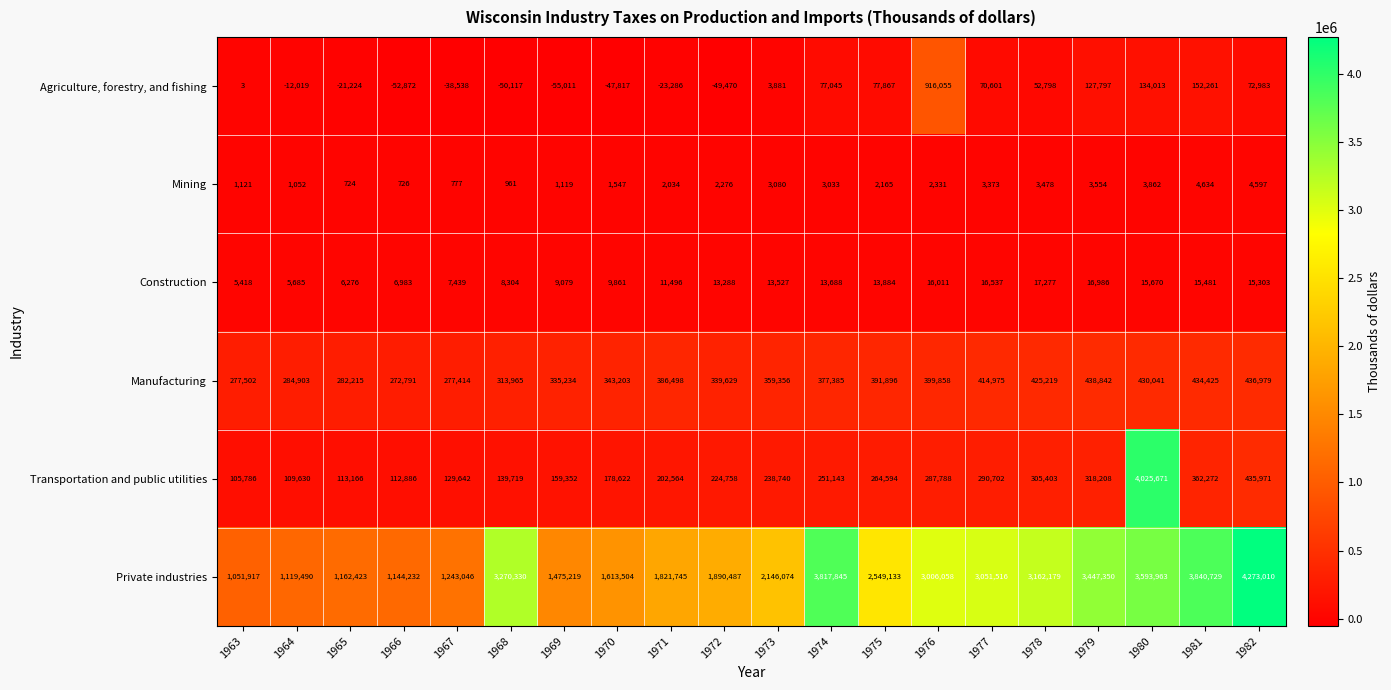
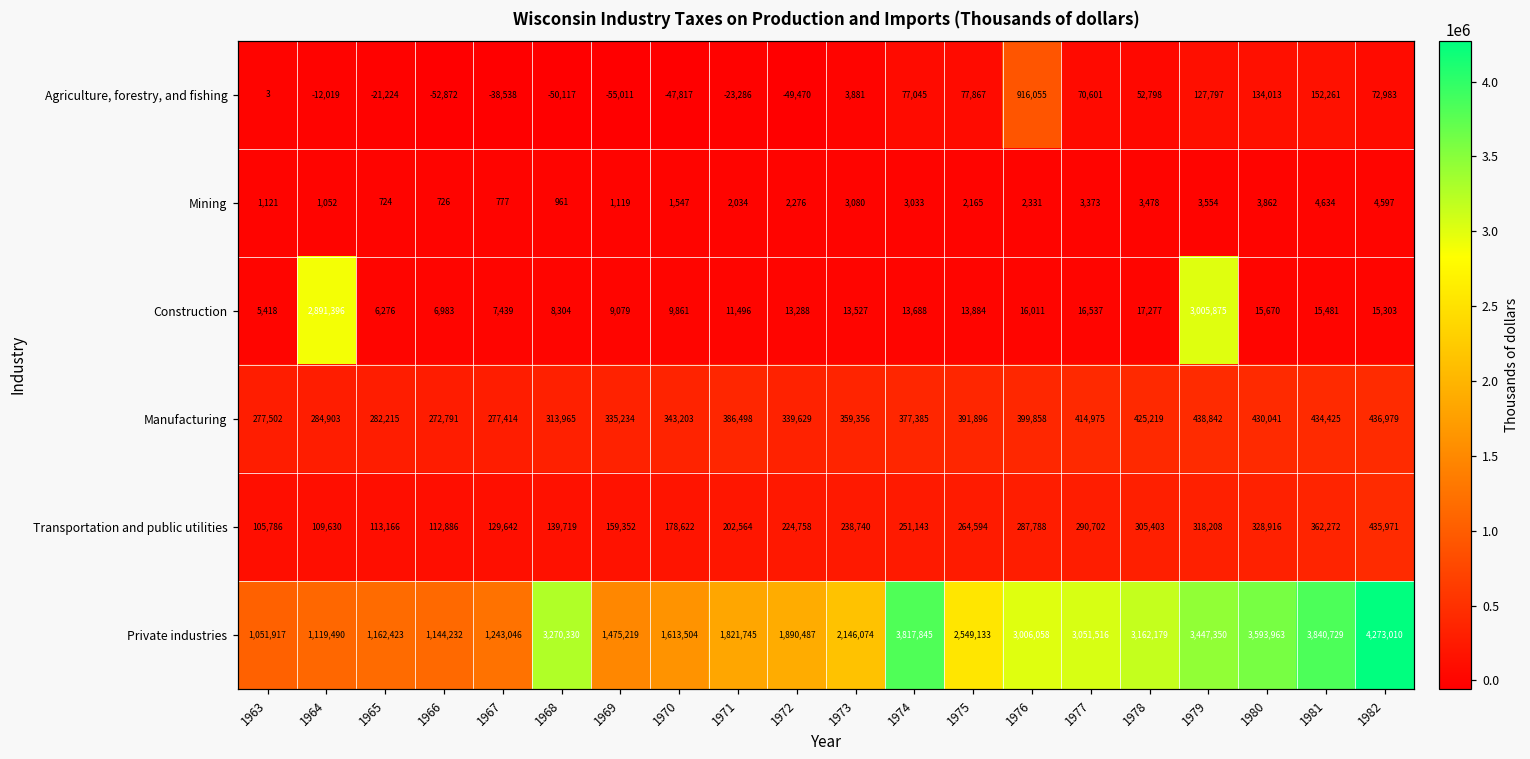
Construction, 1964: 5,685 -> 2,891,396
Construction, 1979: 16,986 -> 3,005,875
Transportation and public utilities, 1980: 4,025,671 -> 328,916
